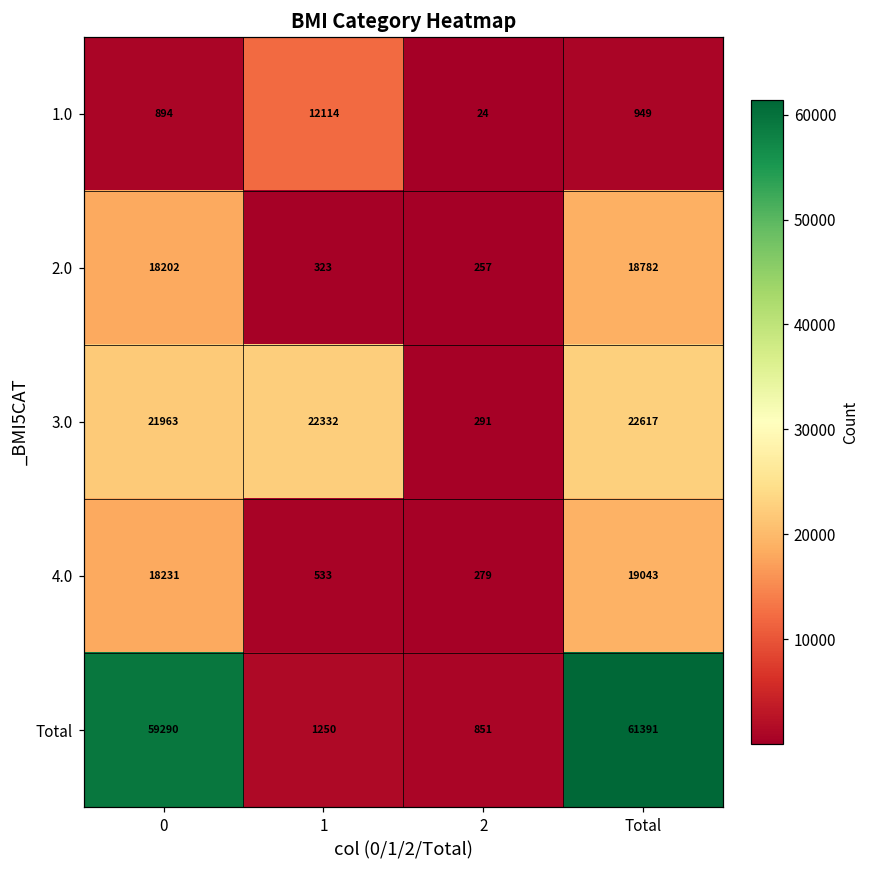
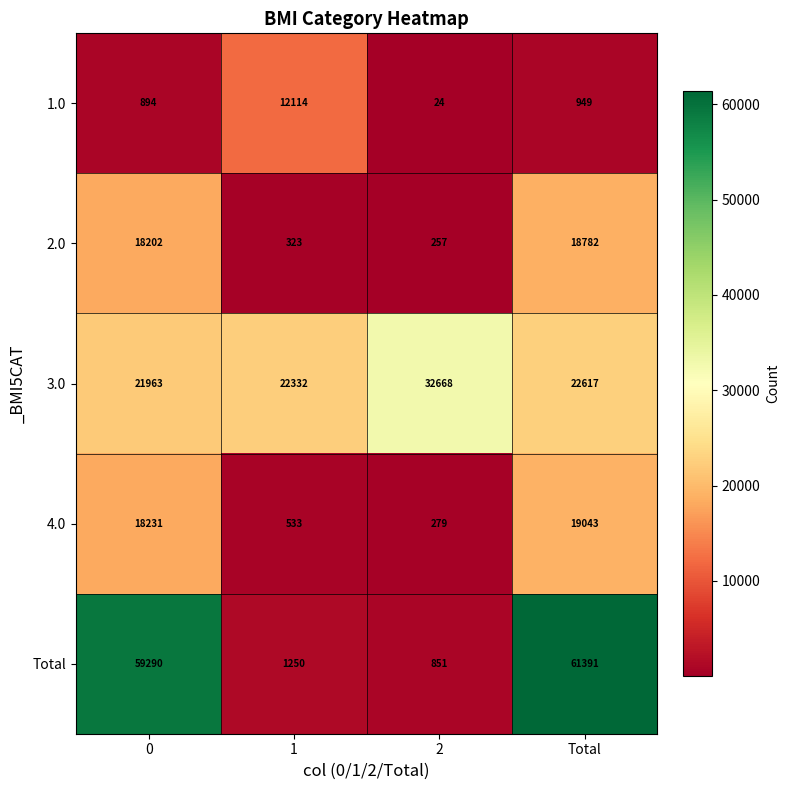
3.0, 2: 291 -> 32668
